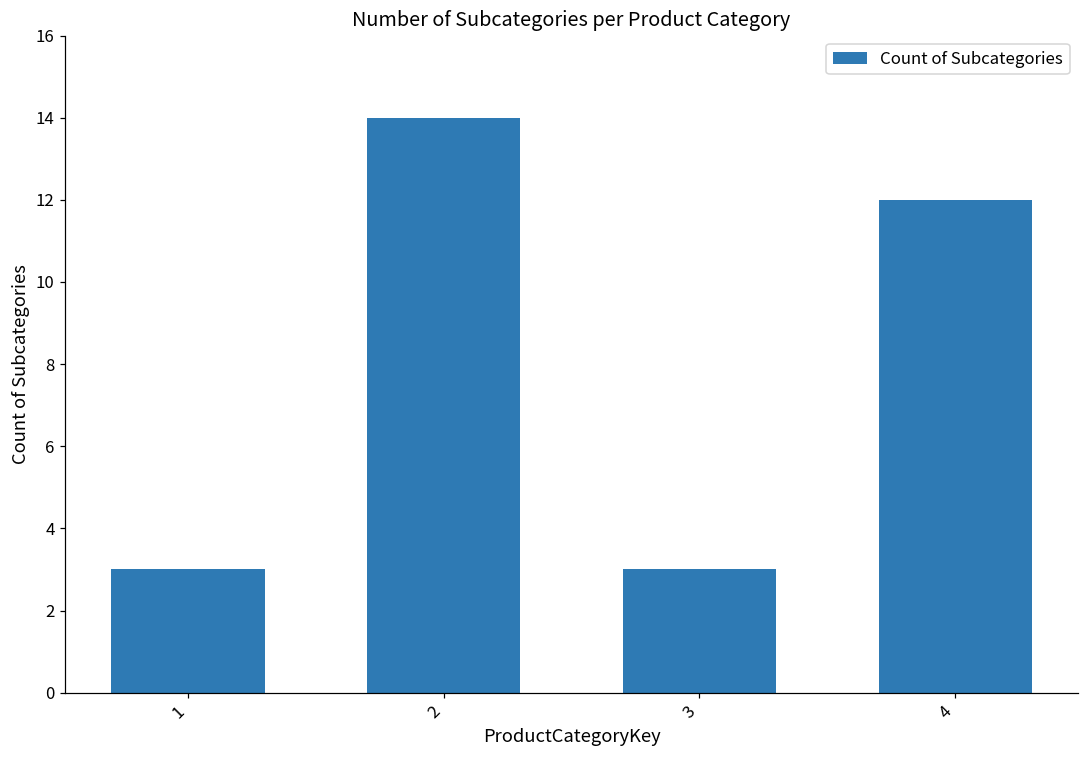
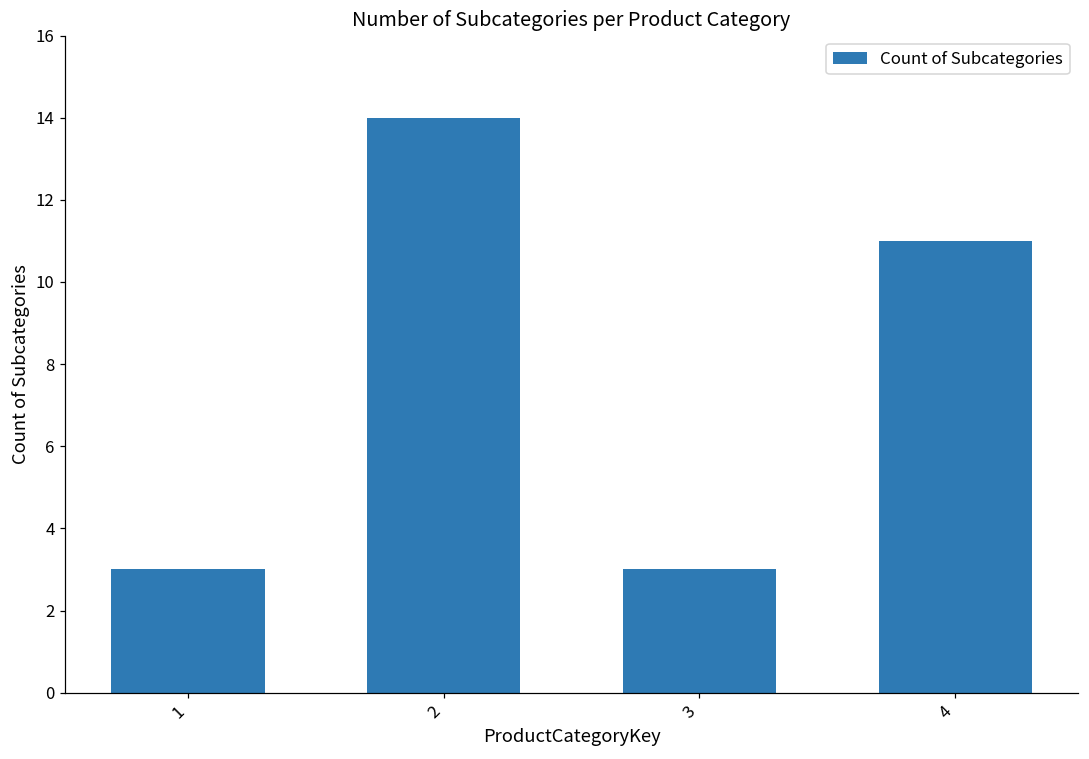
4: 12 -> 11
